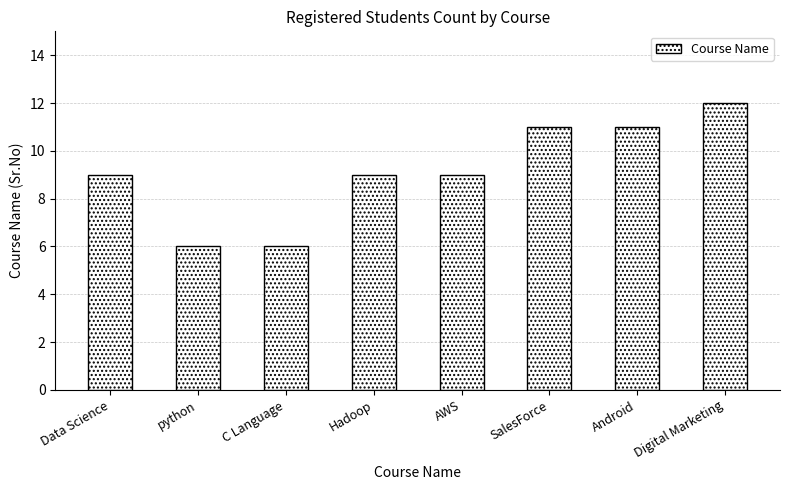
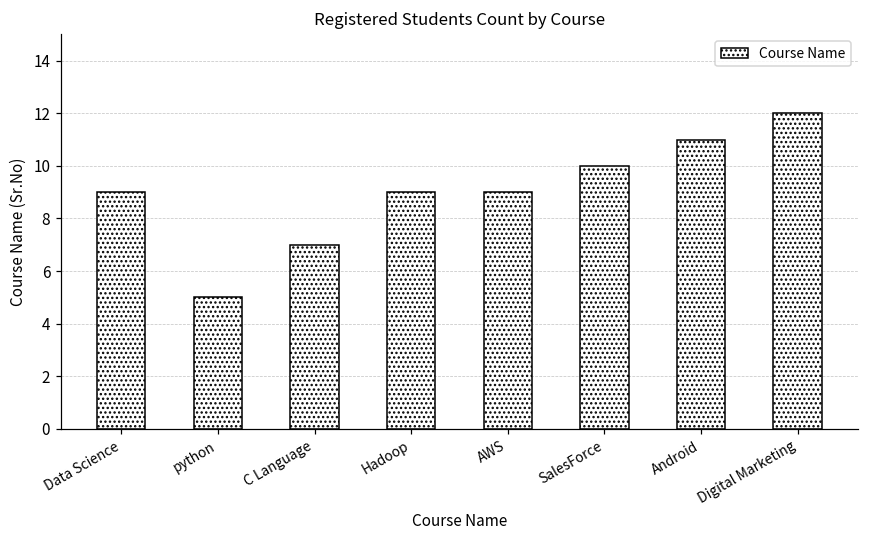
python: 6 -> 5
C Language: 6 -> 7
SalesForce: 11 -> 10
